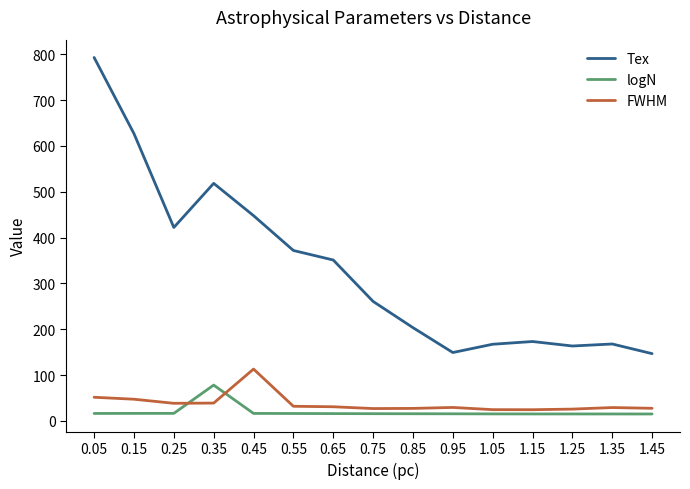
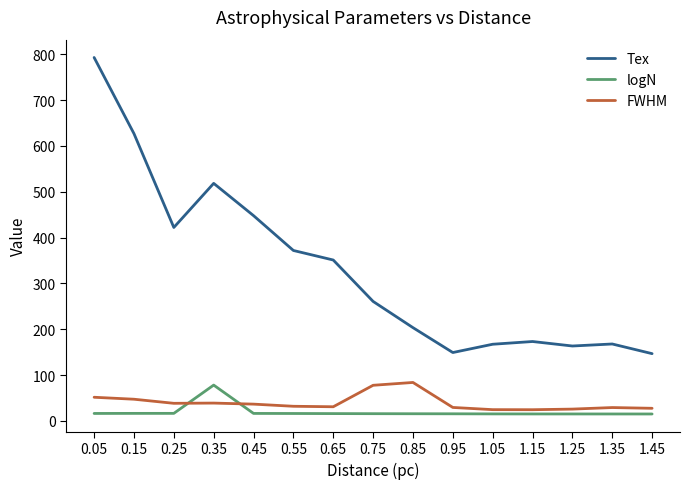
FWHM, 0.45: 110 -> 40
FWHM, 0.75: 30 -> 80
FWHM, 0.85: 30 -> 80
